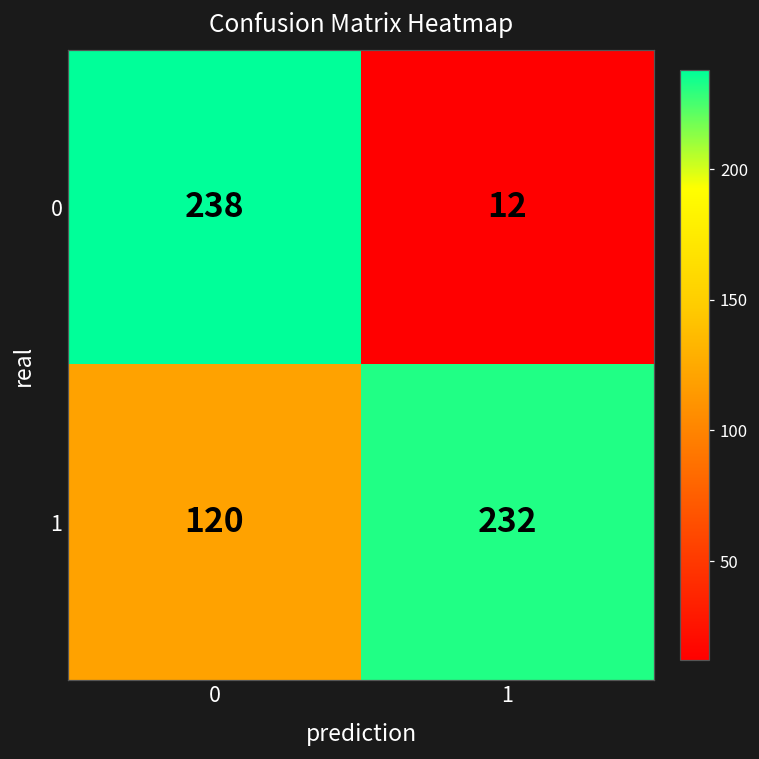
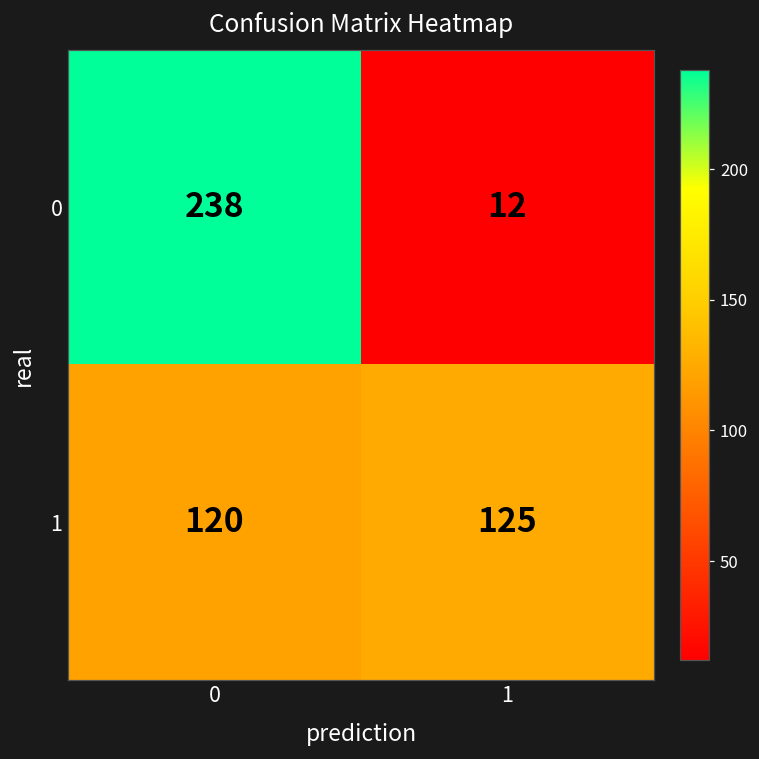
1, 1: 232 -> 125
